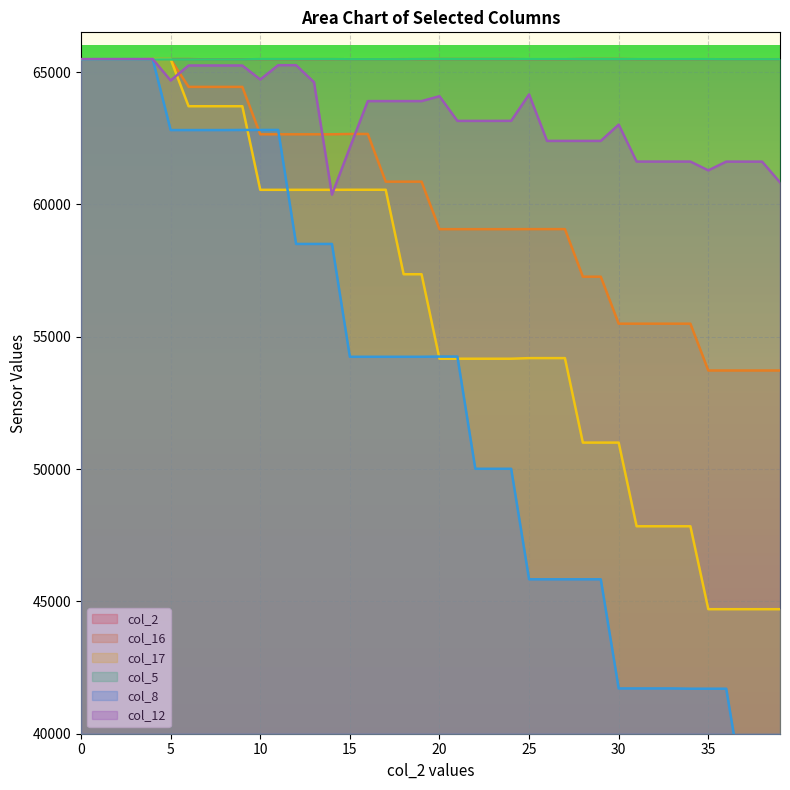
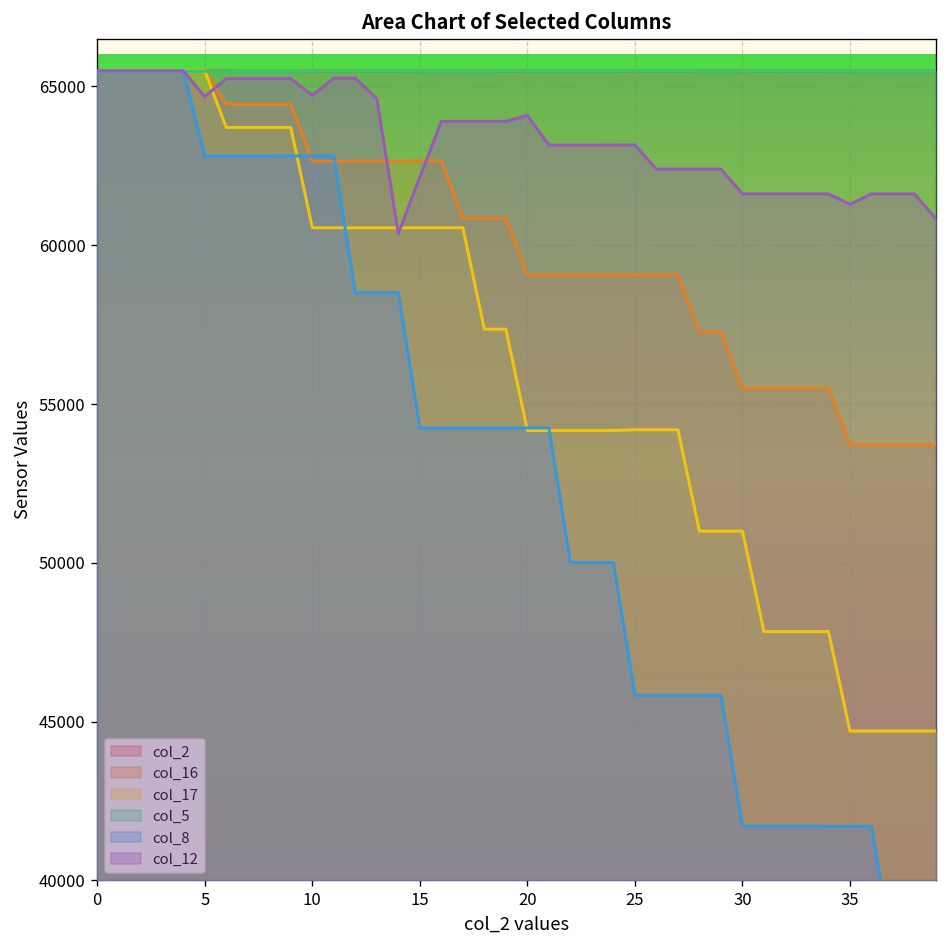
col_12, 25: 64200 -> 63200
col_12, 30: 63000 -> 61600
